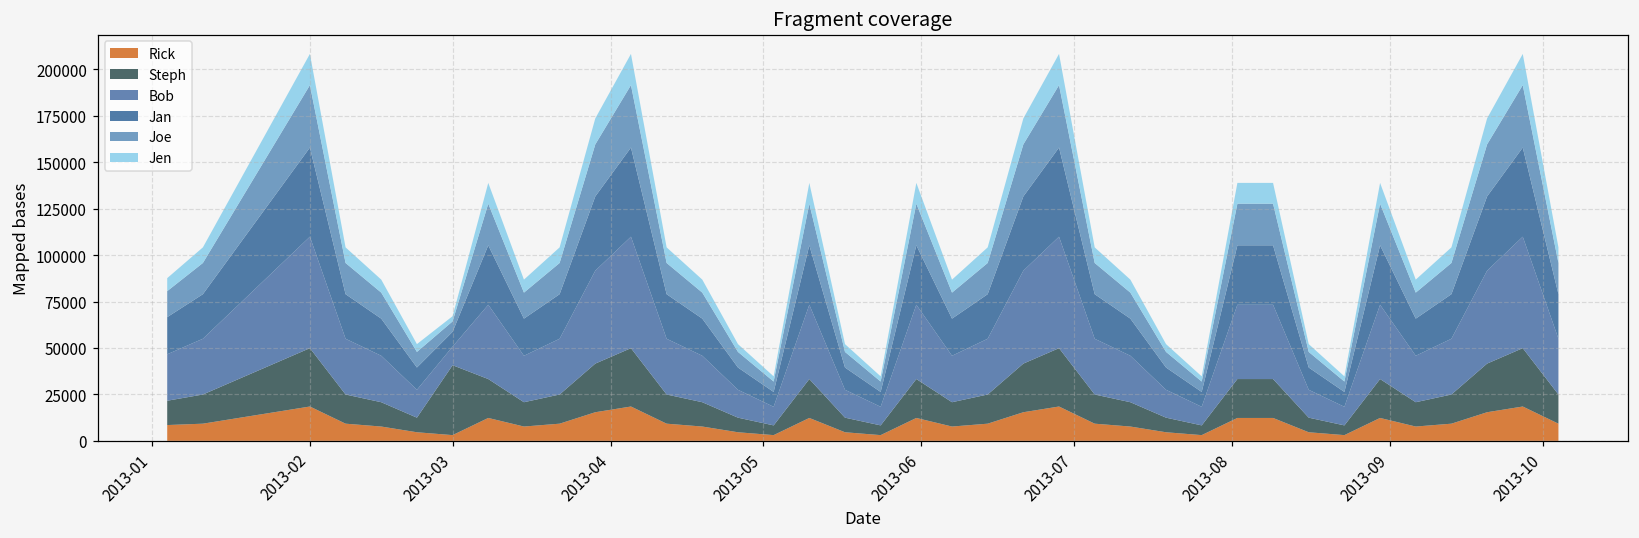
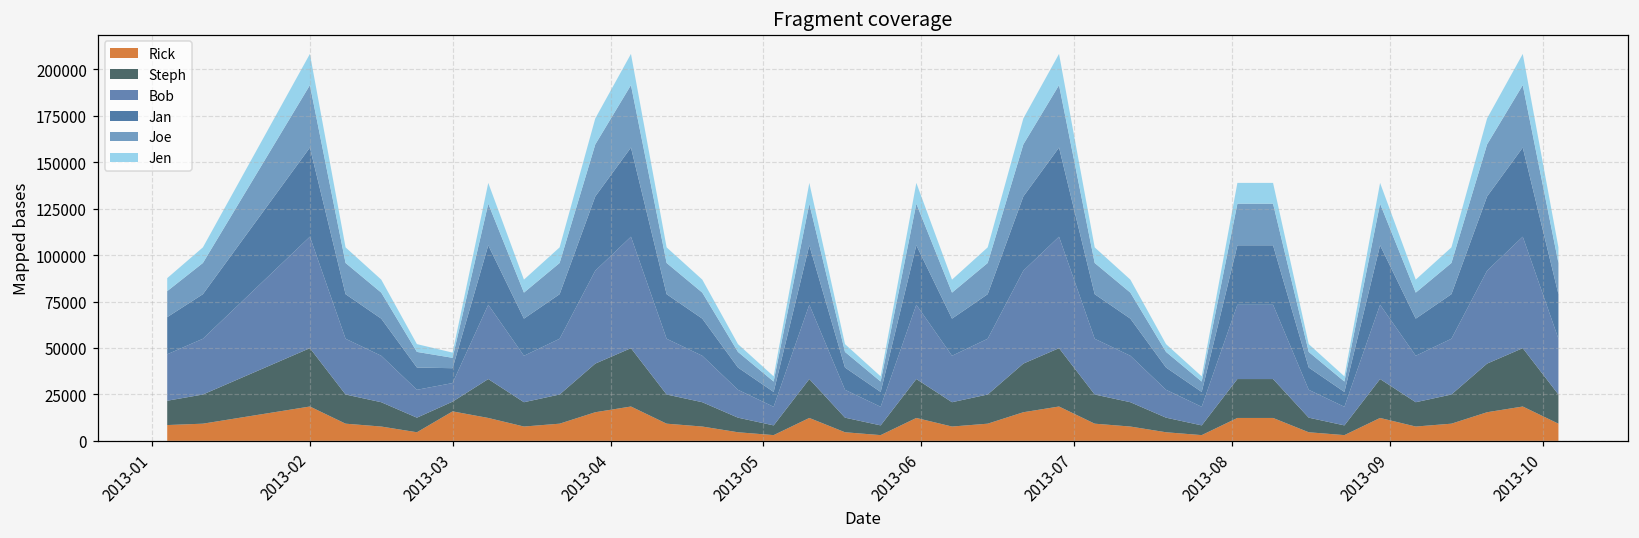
Rick, 2013-03: 3000 -> 16000
Steph, 2013-03: 38000 -> 5000
